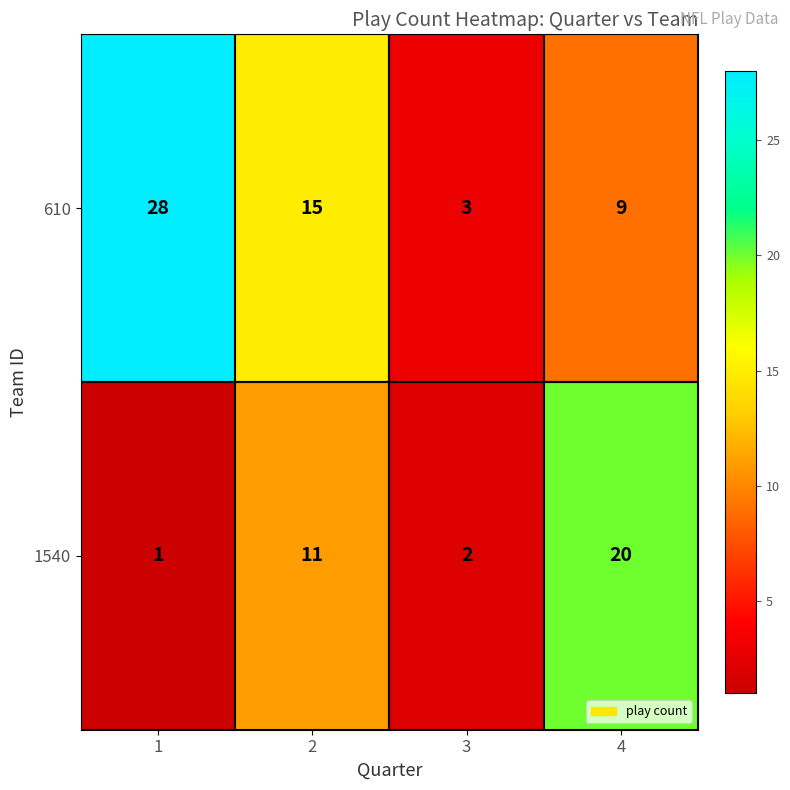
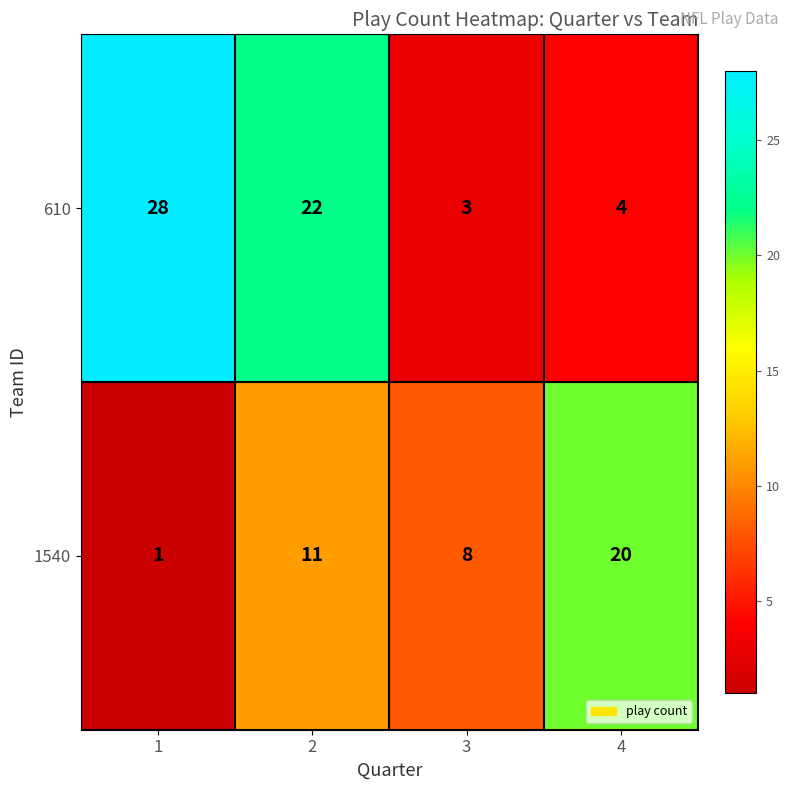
610, 2: 15 -> 22
610, 4: 9 -> 4
1540, 3: 2 -> 8
